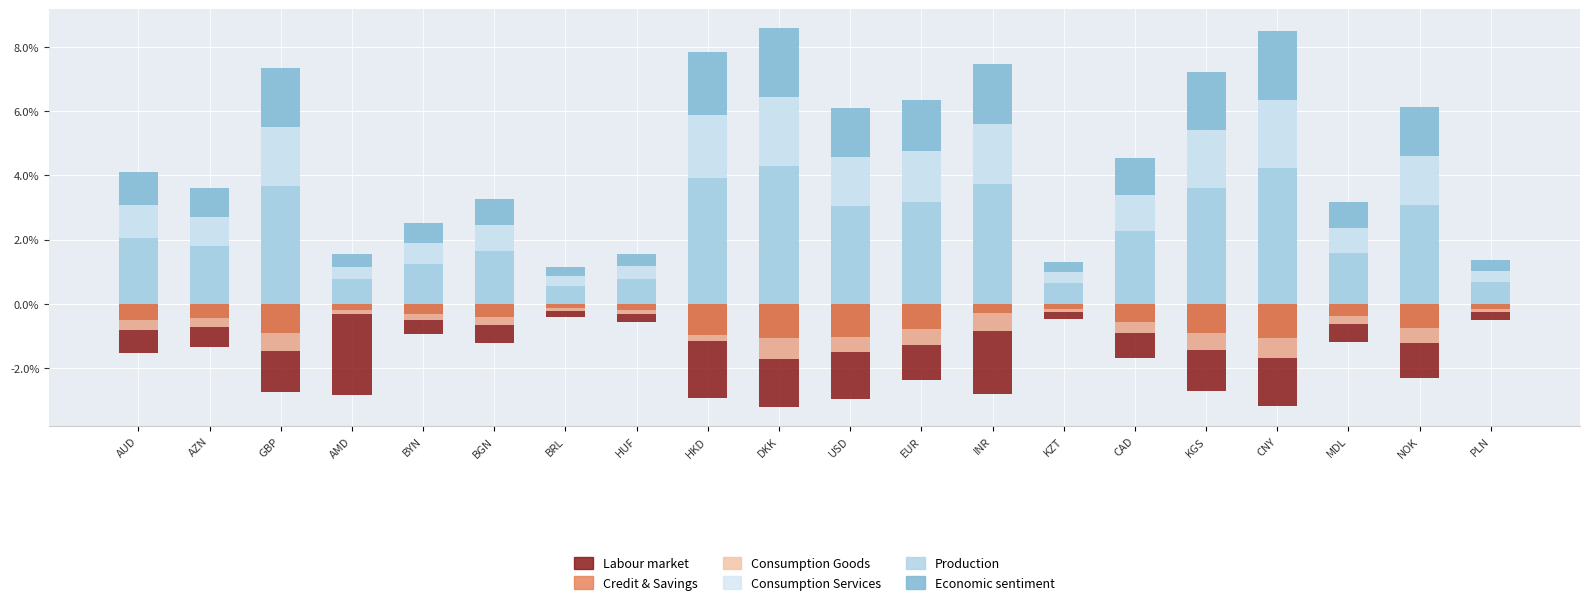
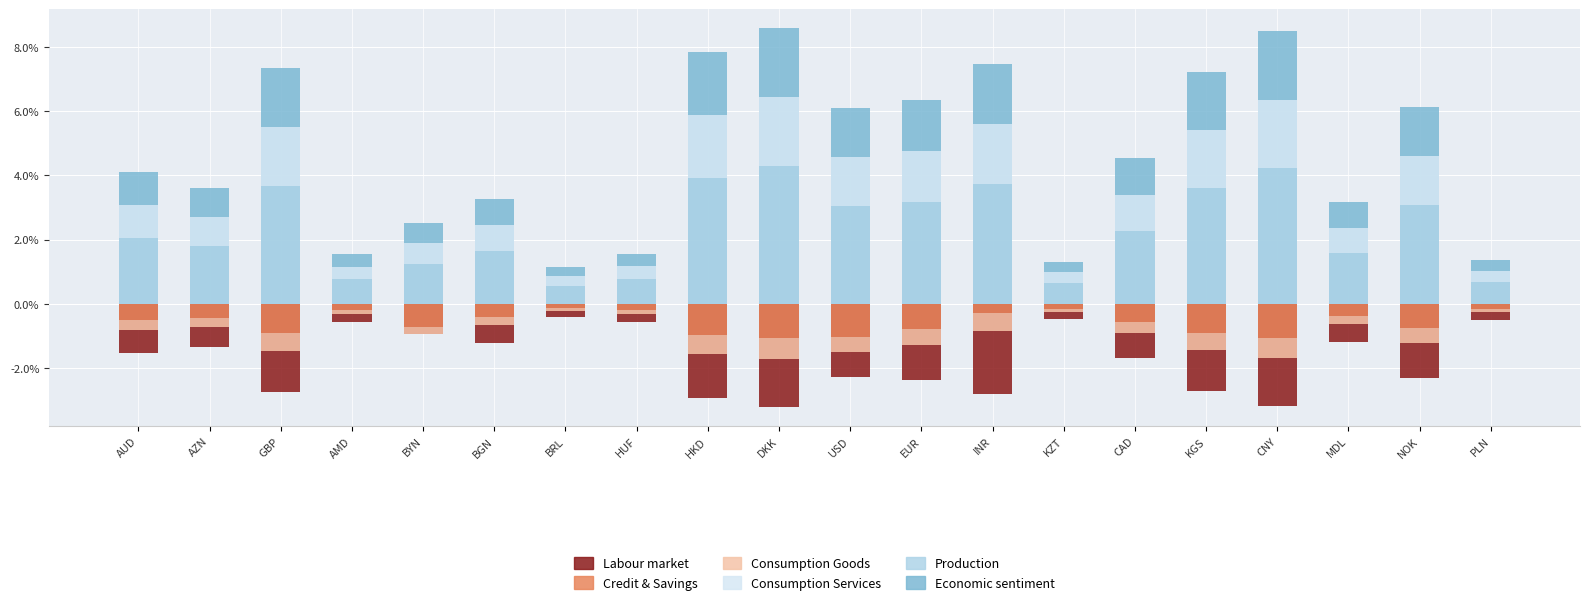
Labour market, AMD: -2.9% -> -0.6%
Credit & Savings, BYN: -0.3% -> -0.7%
Consumption Goods, HKD: -0.2% -> -0.6%
Labour market, USD: -3.0% -> -2.3%
